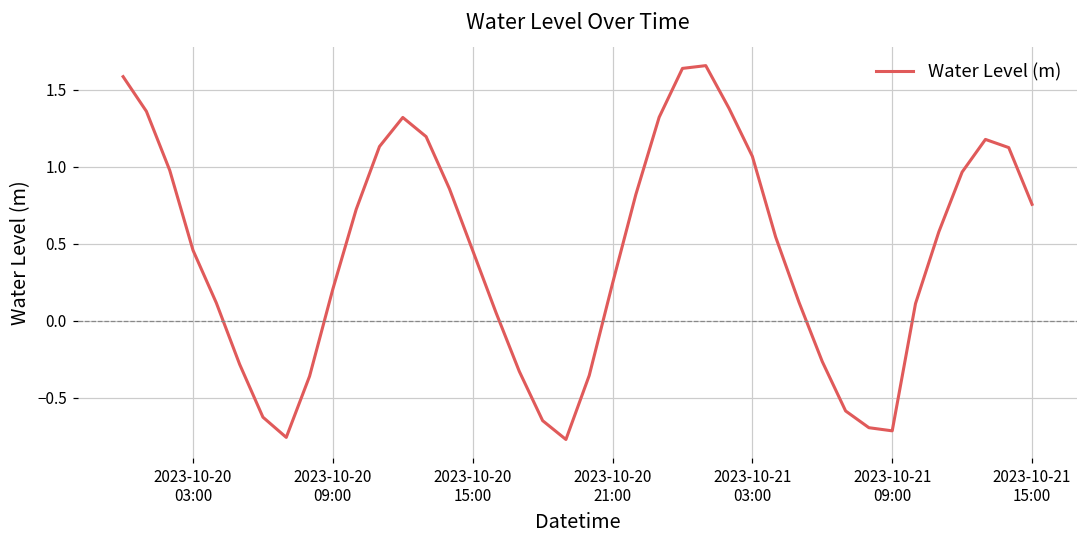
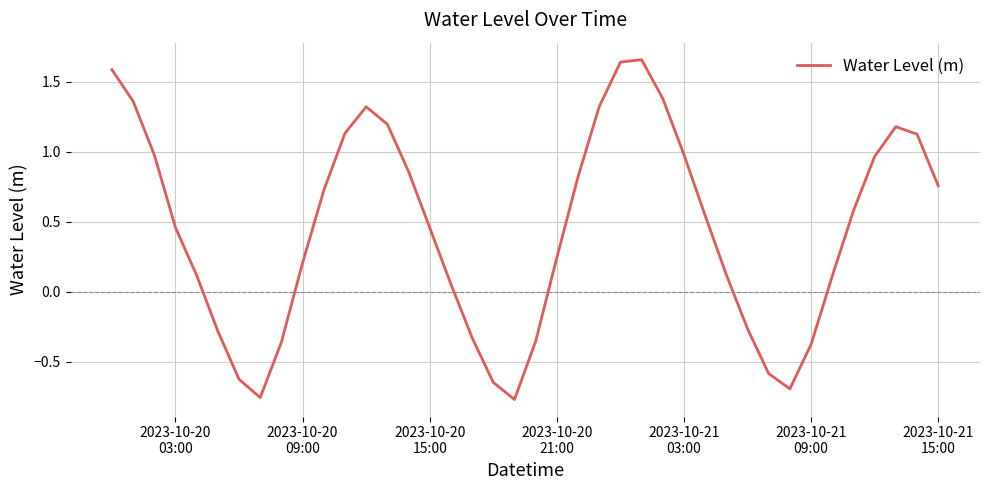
2023-10-21 03:00: 1.07 -> 0.98
2023-10-21 09:00: -0.72 -> -0.38
